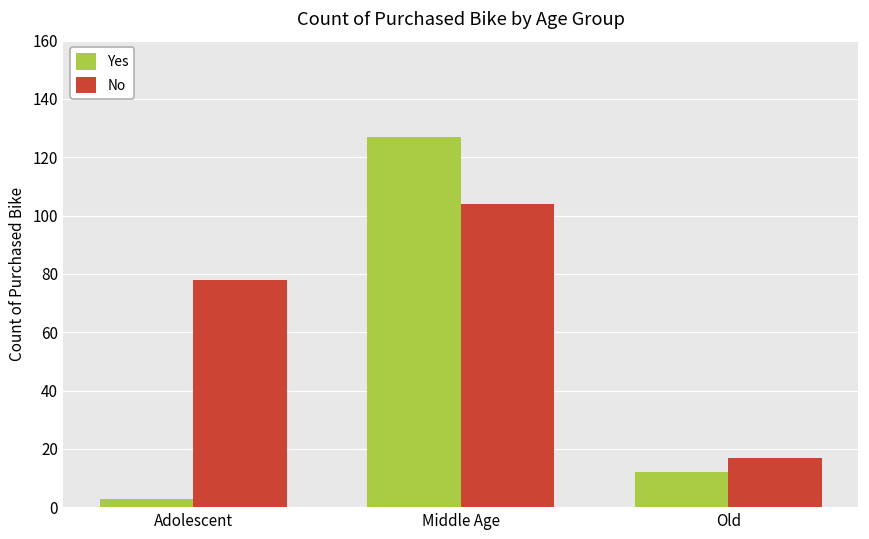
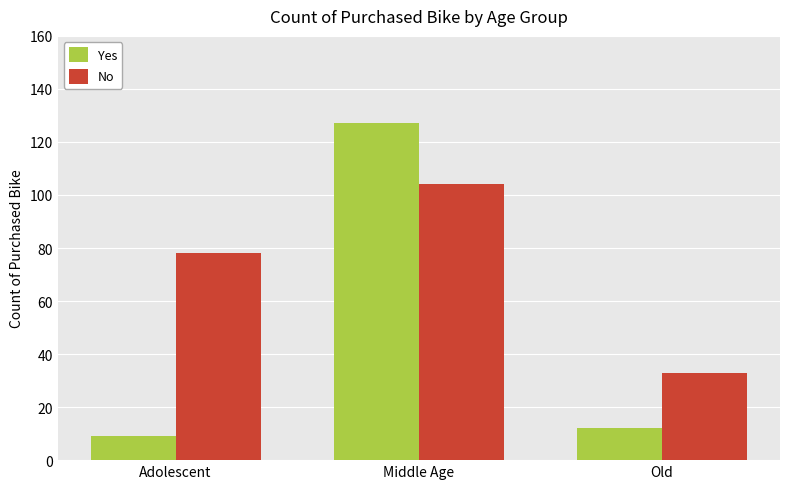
Yes, Adolescent: 3 -> 9
No, Old: 17 -> 33
